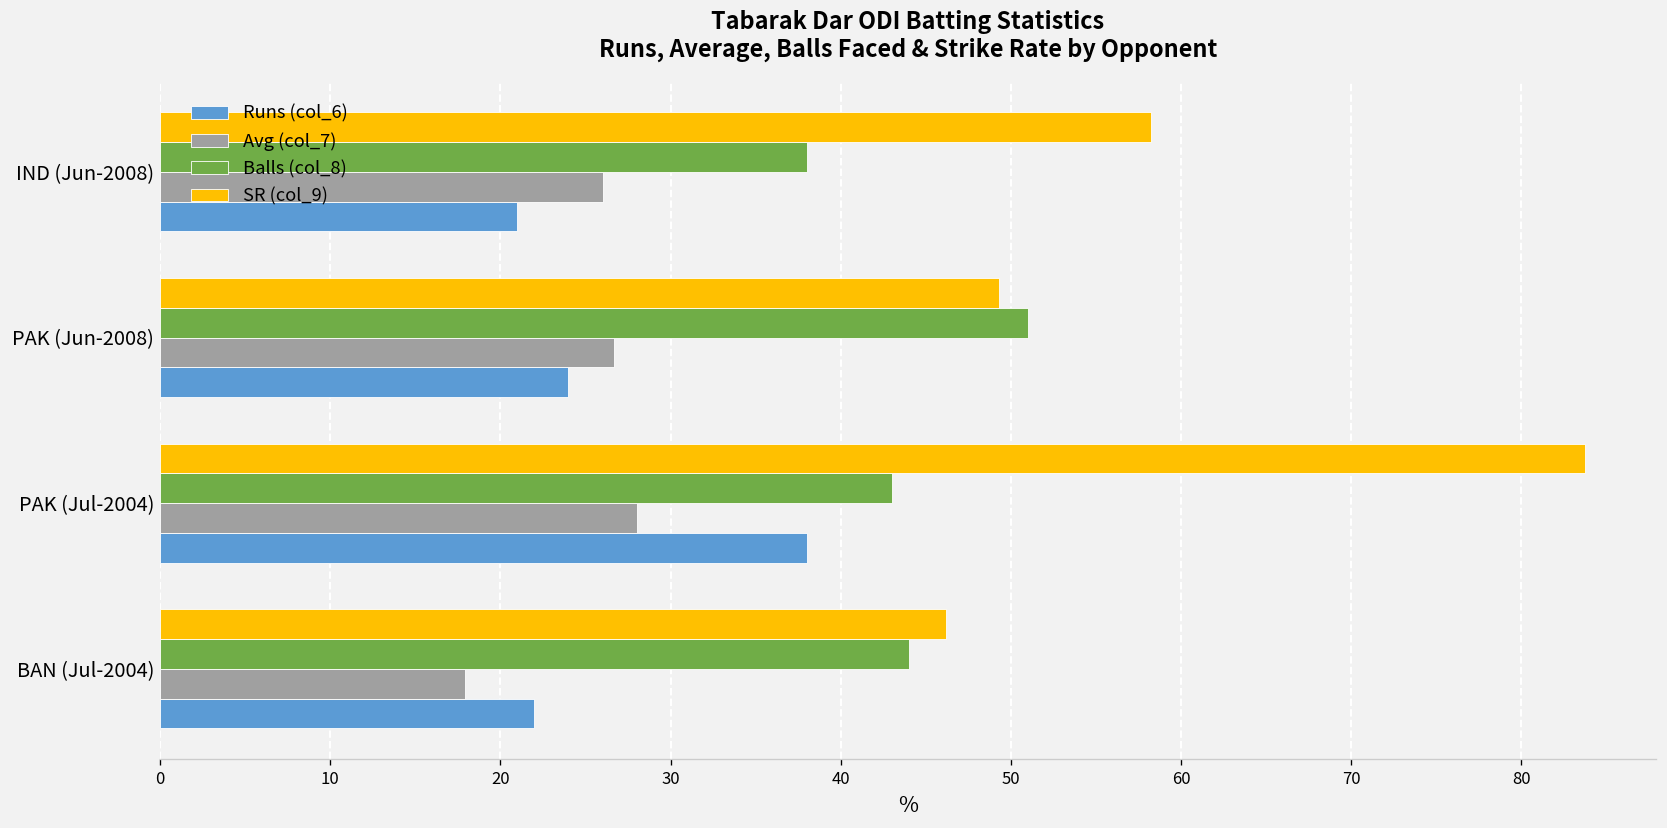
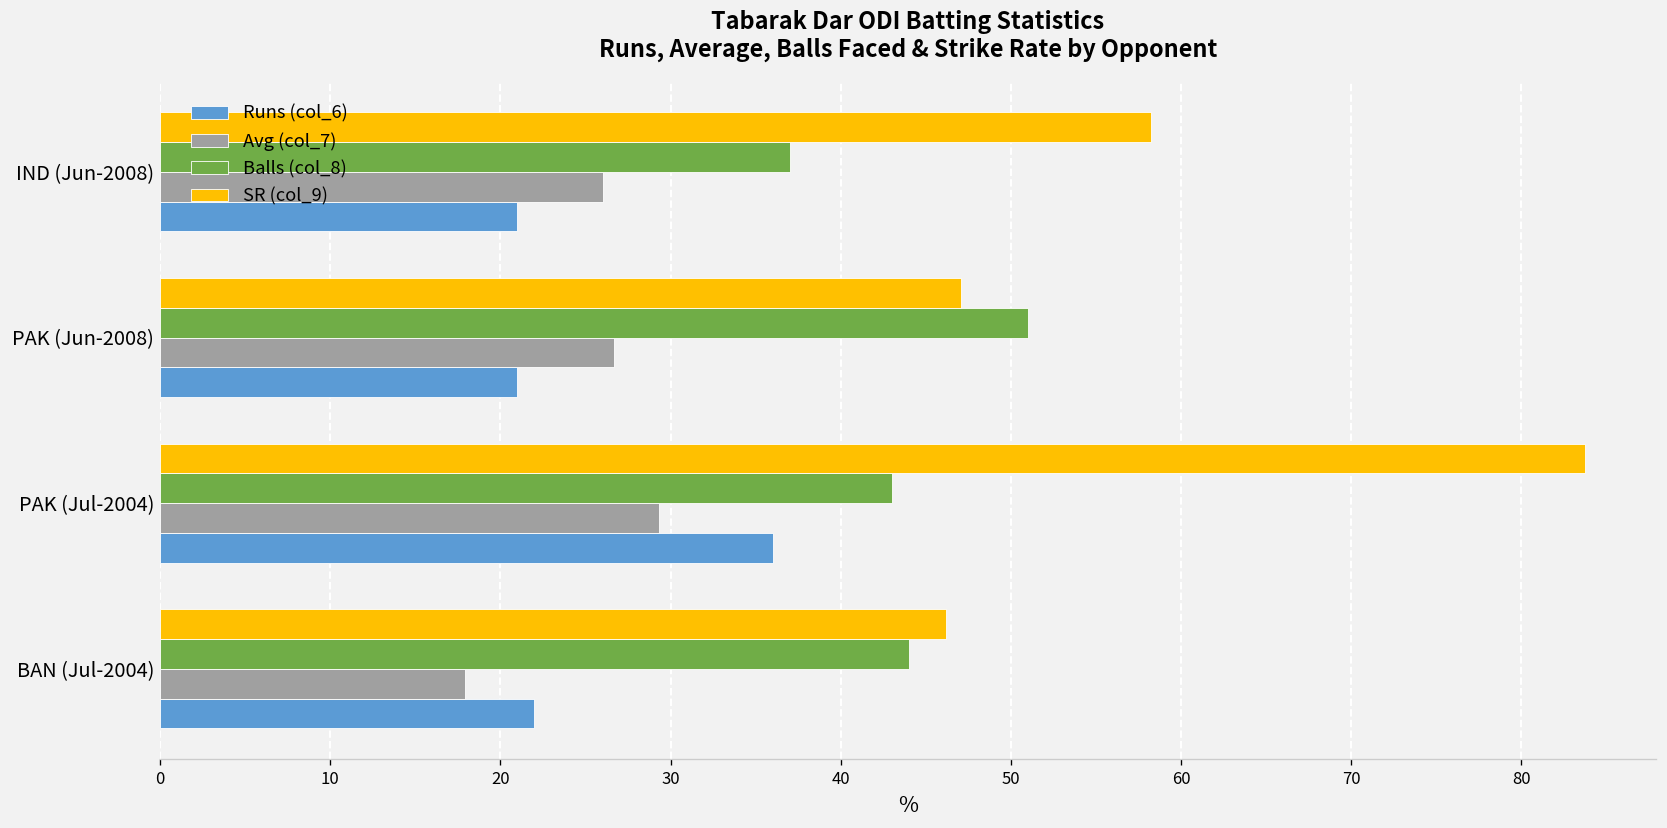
Balls (col_8), IND (Jun-2008): 38 -> 37
SR (col_9), PAK (Jun-2008): 49.3 -> 47.1
Runs (col_6), PAK (Jun-2008): 24 -> 21
Avg (col_7), PAK (Jul-2004): 28.0 -> 29.3
Runs (col_6), PAK (Jul-2004): 38 -> 36
